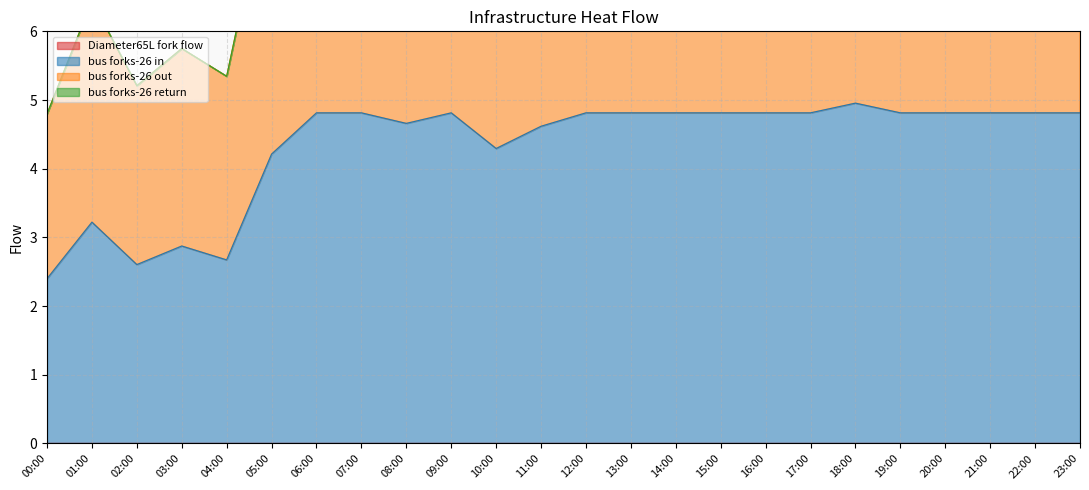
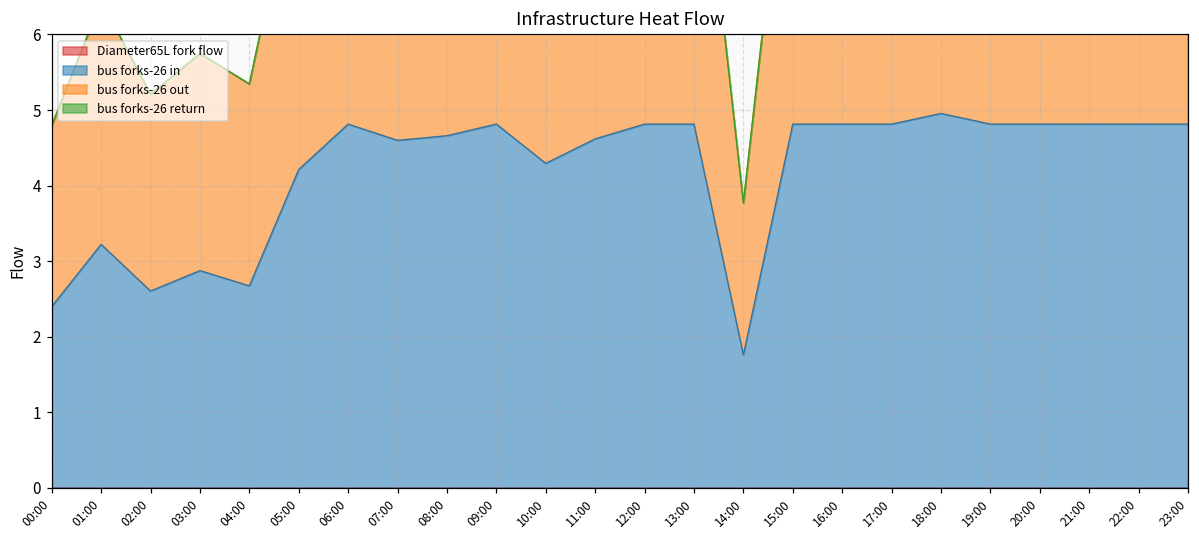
bus forks-26 in, 07:00: 4.8 -> 4.6
bus forks-26 in, 14:00: 4.8 -> 1.8
